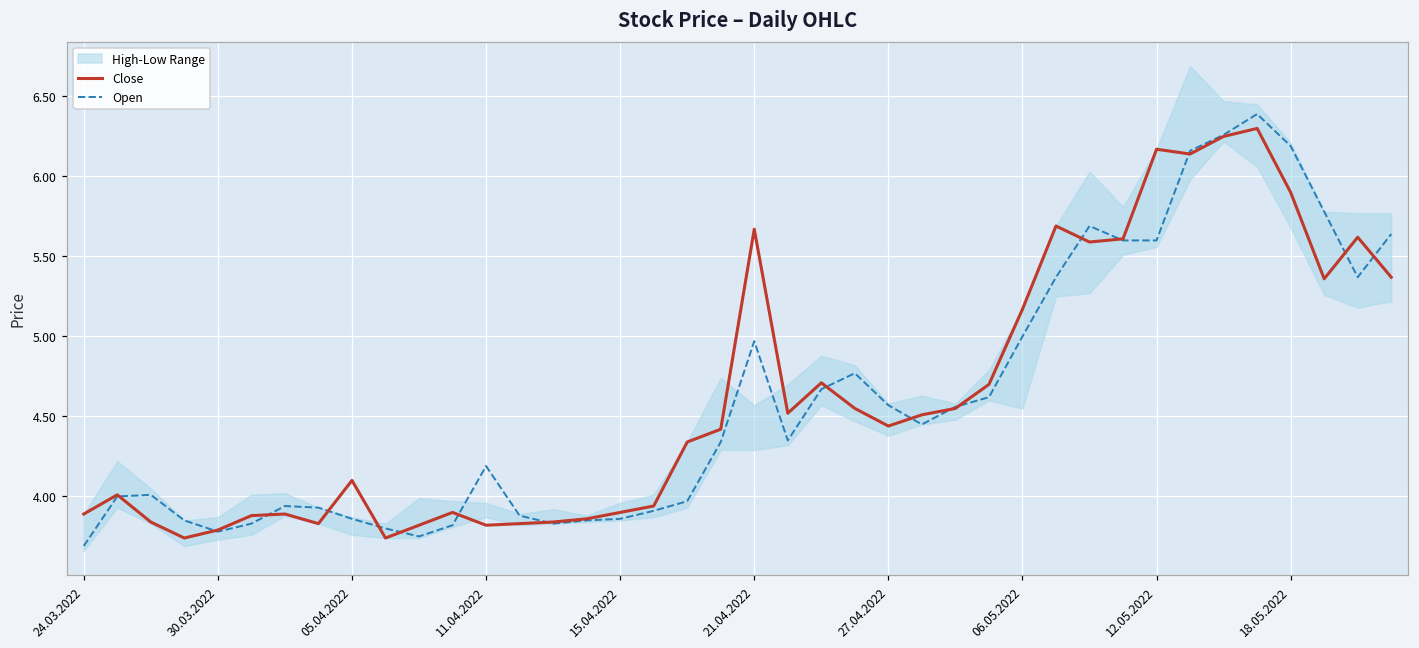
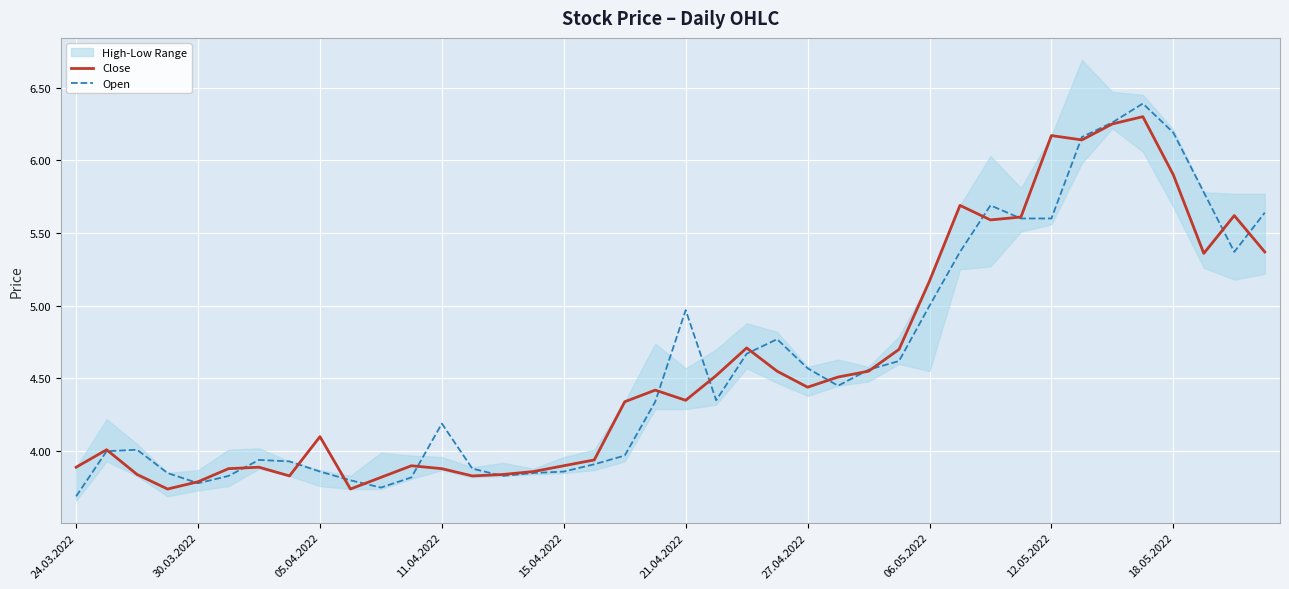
Close, 11.04.2022: 3.82 -> 3.88
Close, 21.04.2022: 5.67 -> 4.35
